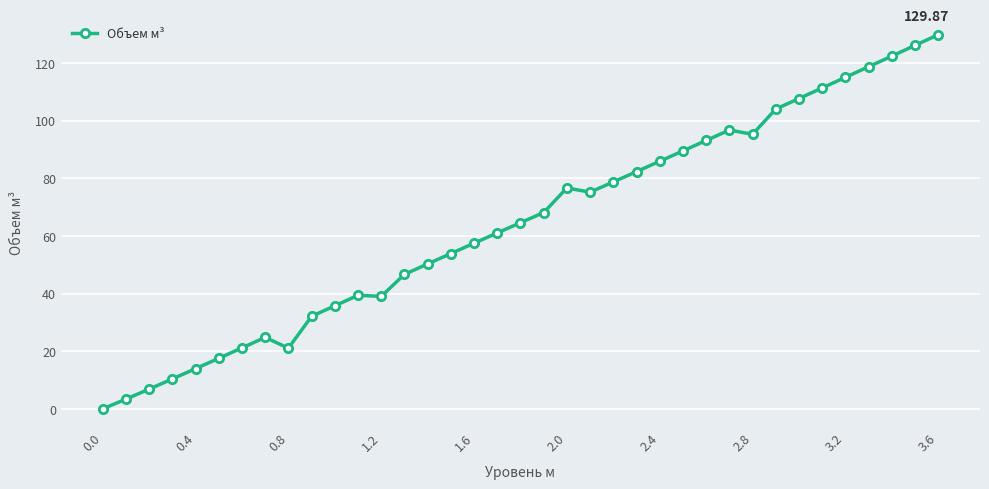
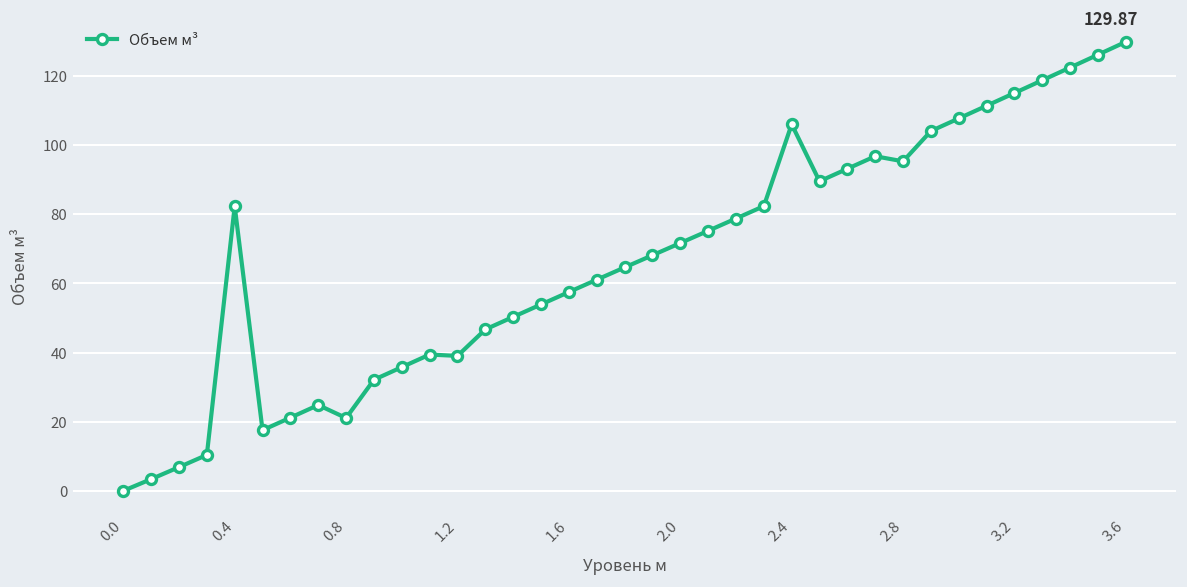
0.4: 14 -> 82
2.0: 77 -> 72
2.4: 86 -> 106
